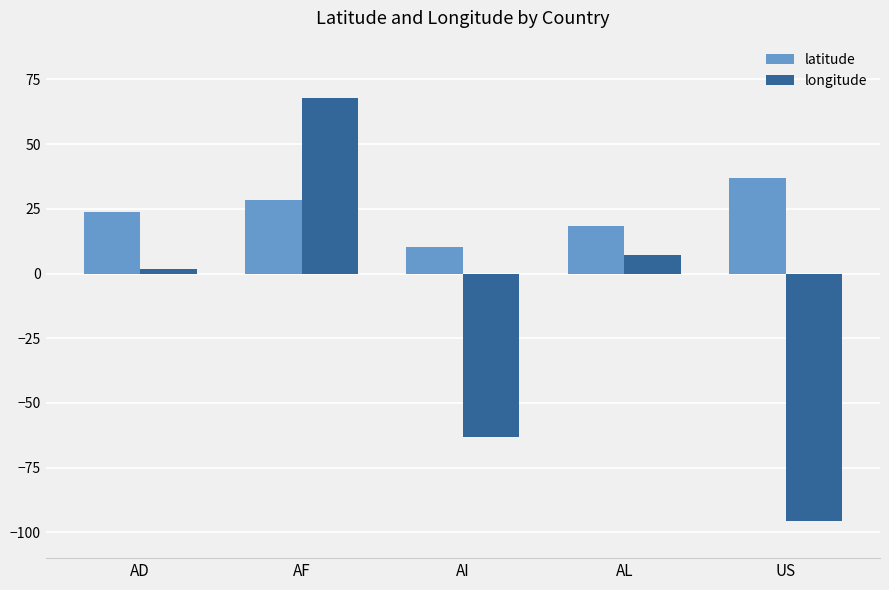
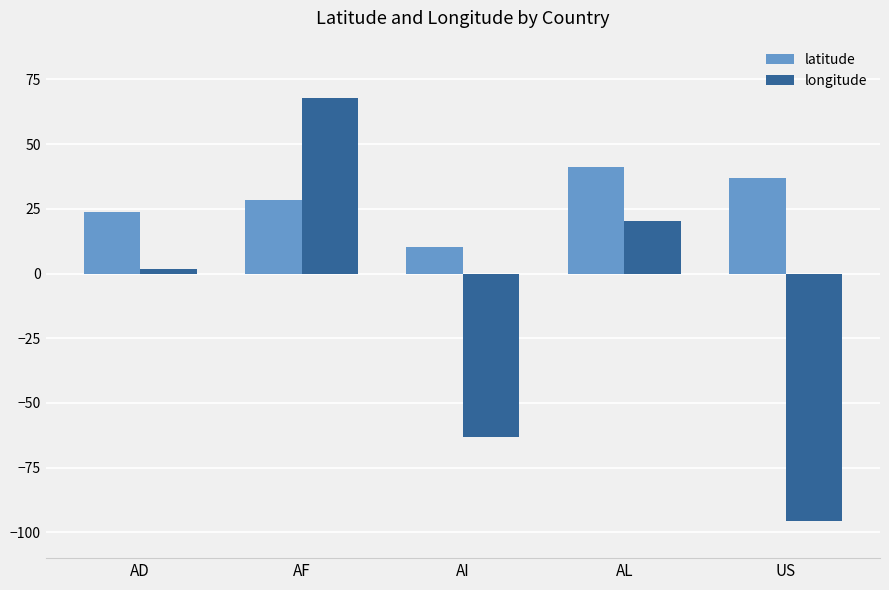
latitude, AL: 19 -> 41
longitude, AL: 7 -> 20
